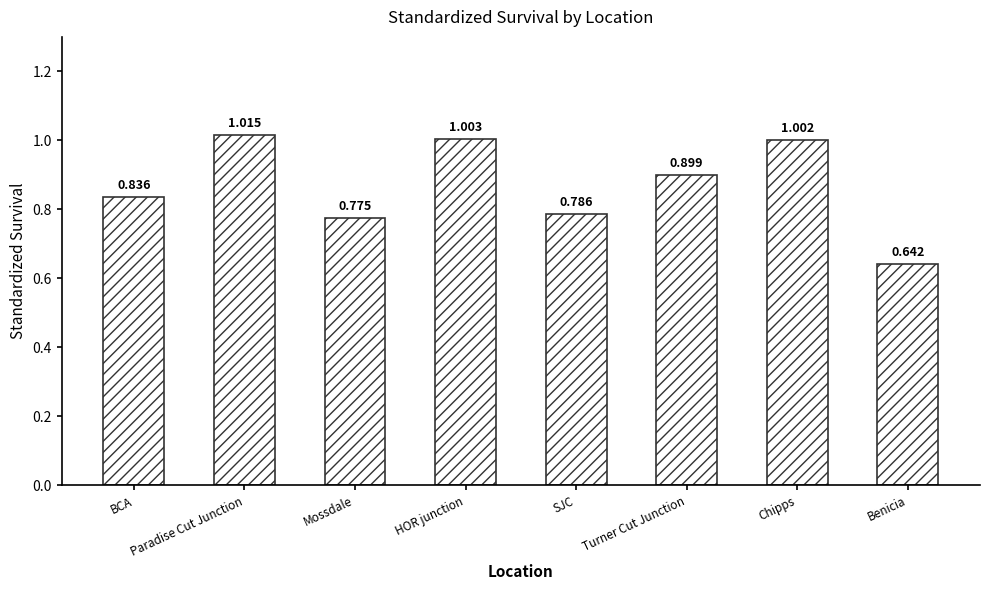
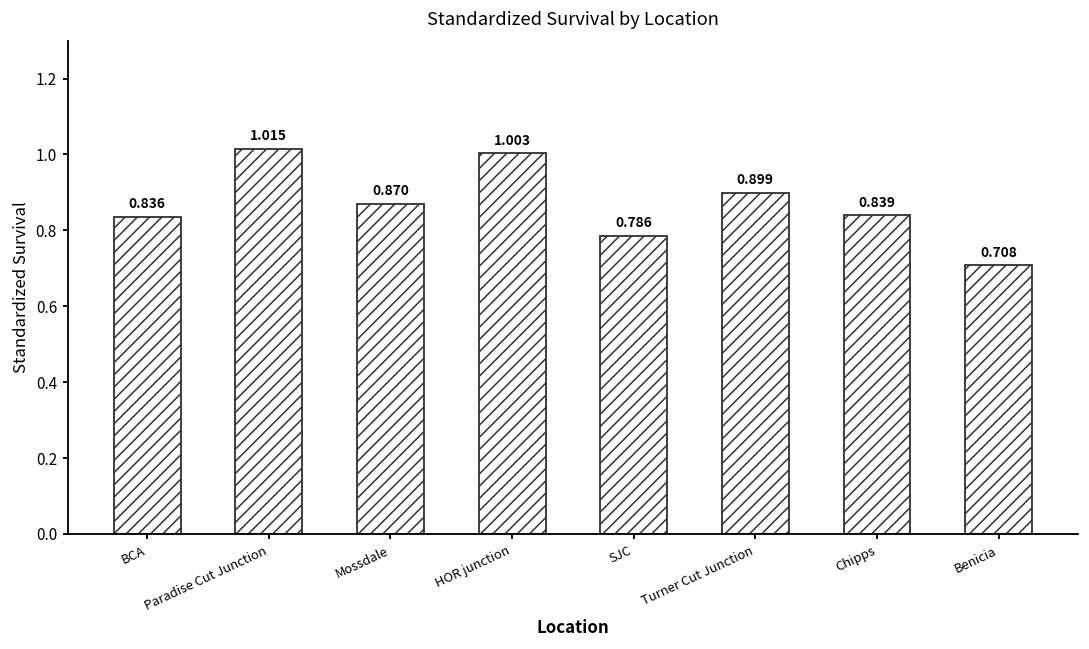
Mossdale: 0.775 -> 0.870
Chipps: 1.002 -> 0.839
Benicia: 0.642 -> 0.708
